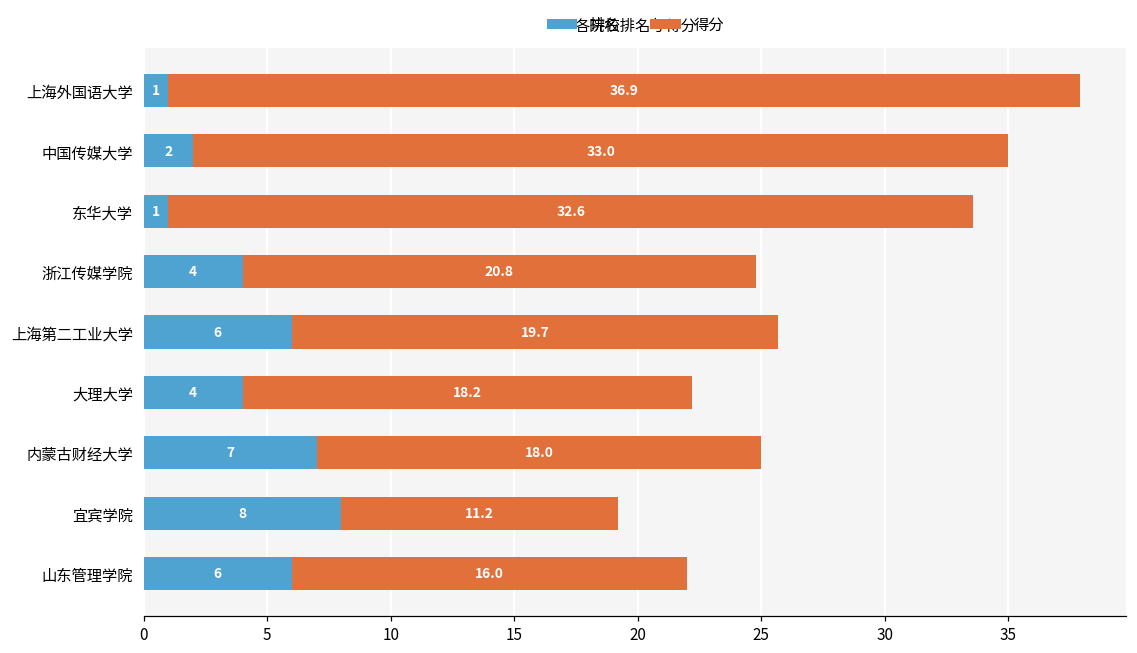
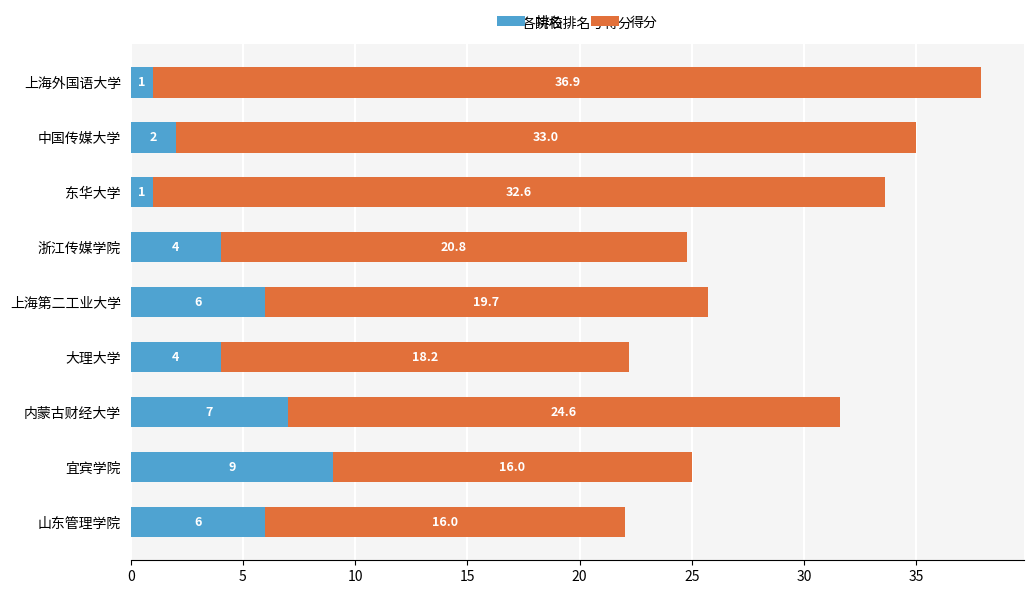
得分, 内蒙古财经大学: 18.0 -> 24.6
排名, 宜宾学院: 8 -> 9
得分, 宜宾学院: 11.2 -> 16.0
